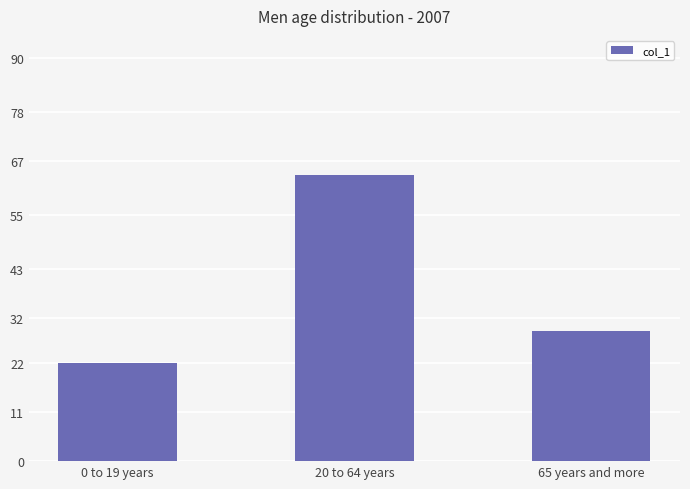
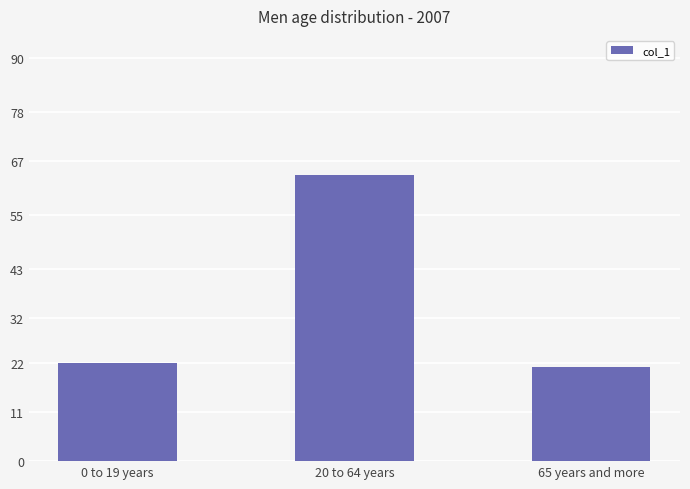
65 years and more: 29 -> 21
